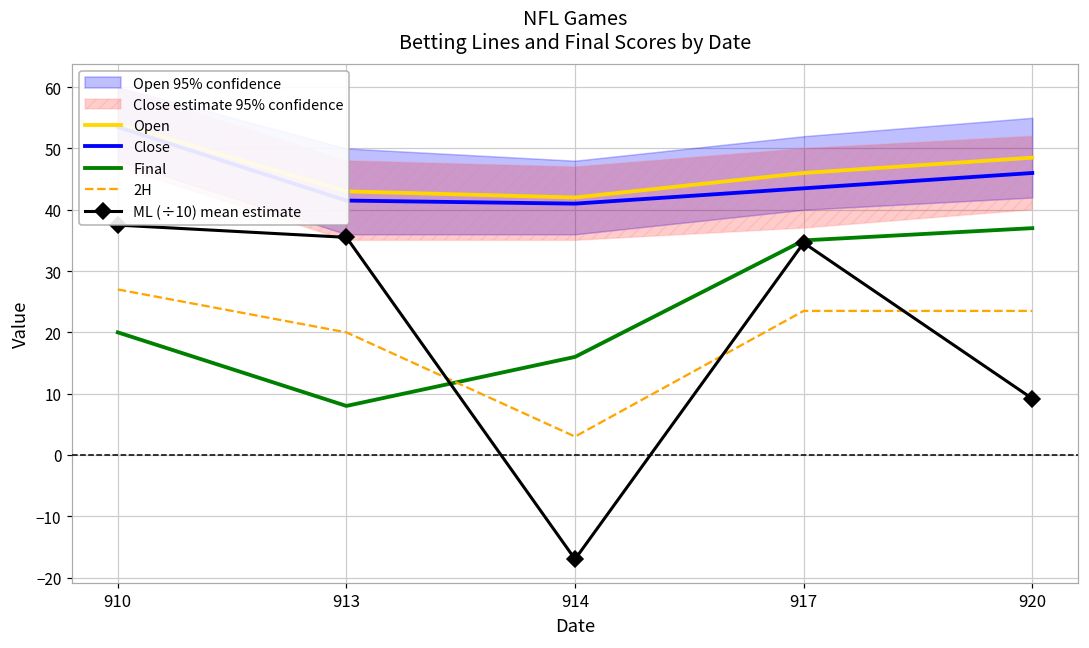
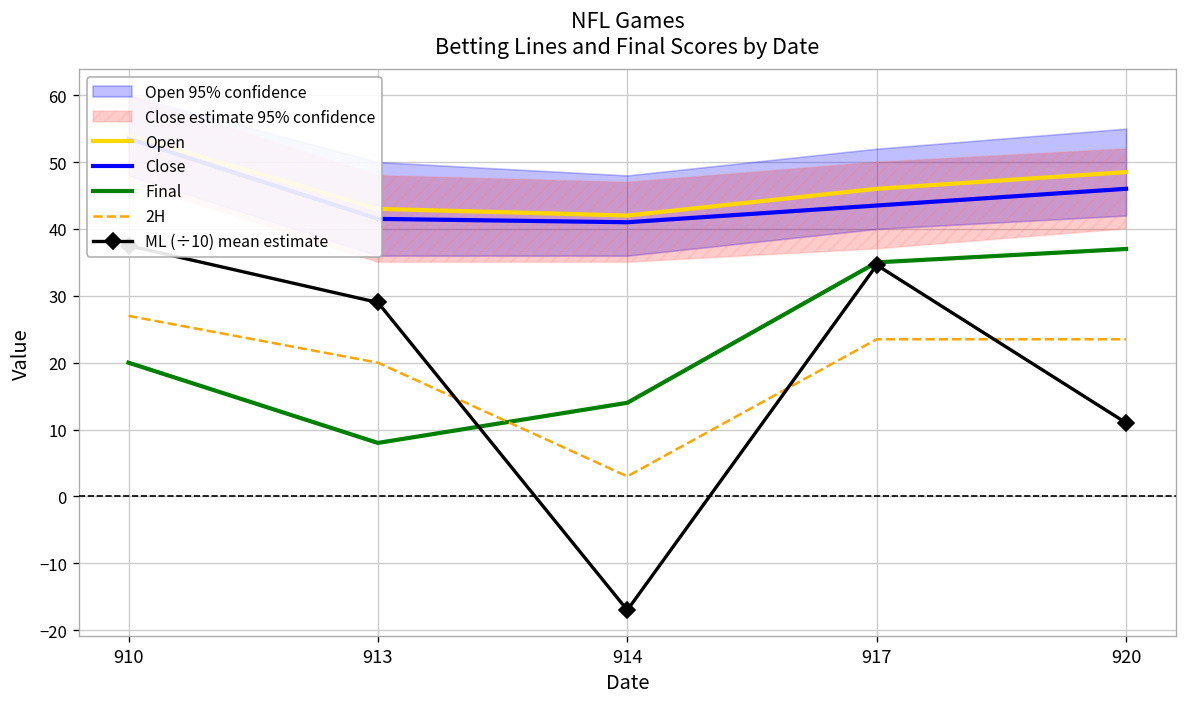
ML (÷10) mean estimate, 913: 36 -> 29
Final, 914: 16 -> 14
ML (÷10) mean estimate, 920: 9 -> 11
